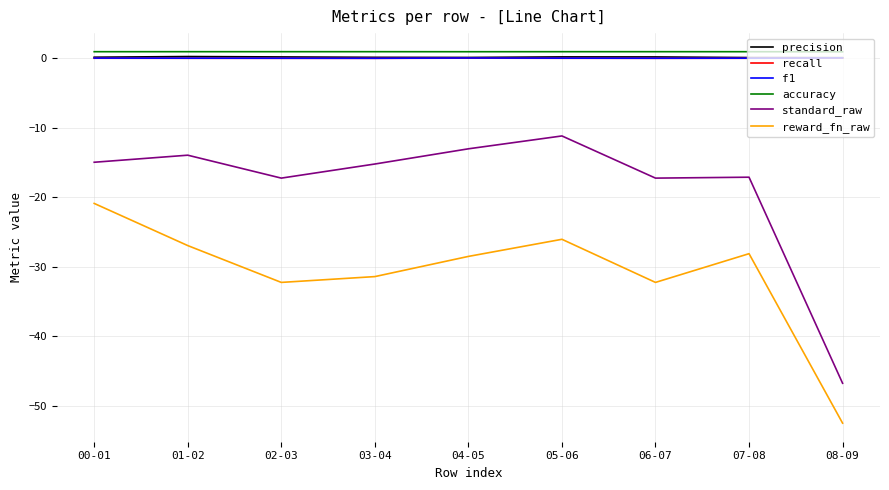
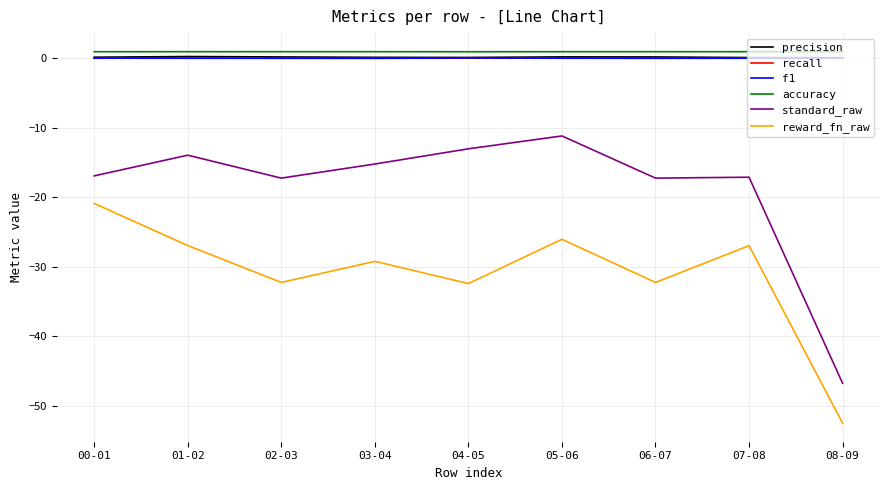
standard_raw, 00-01: -15 -> -17
reward_fn_raw, 03-04: -31 -> -29
reward_fn_raw, 04-05: -28 -> -32
reward_fn_raw, 07-08: -28 -> -27
